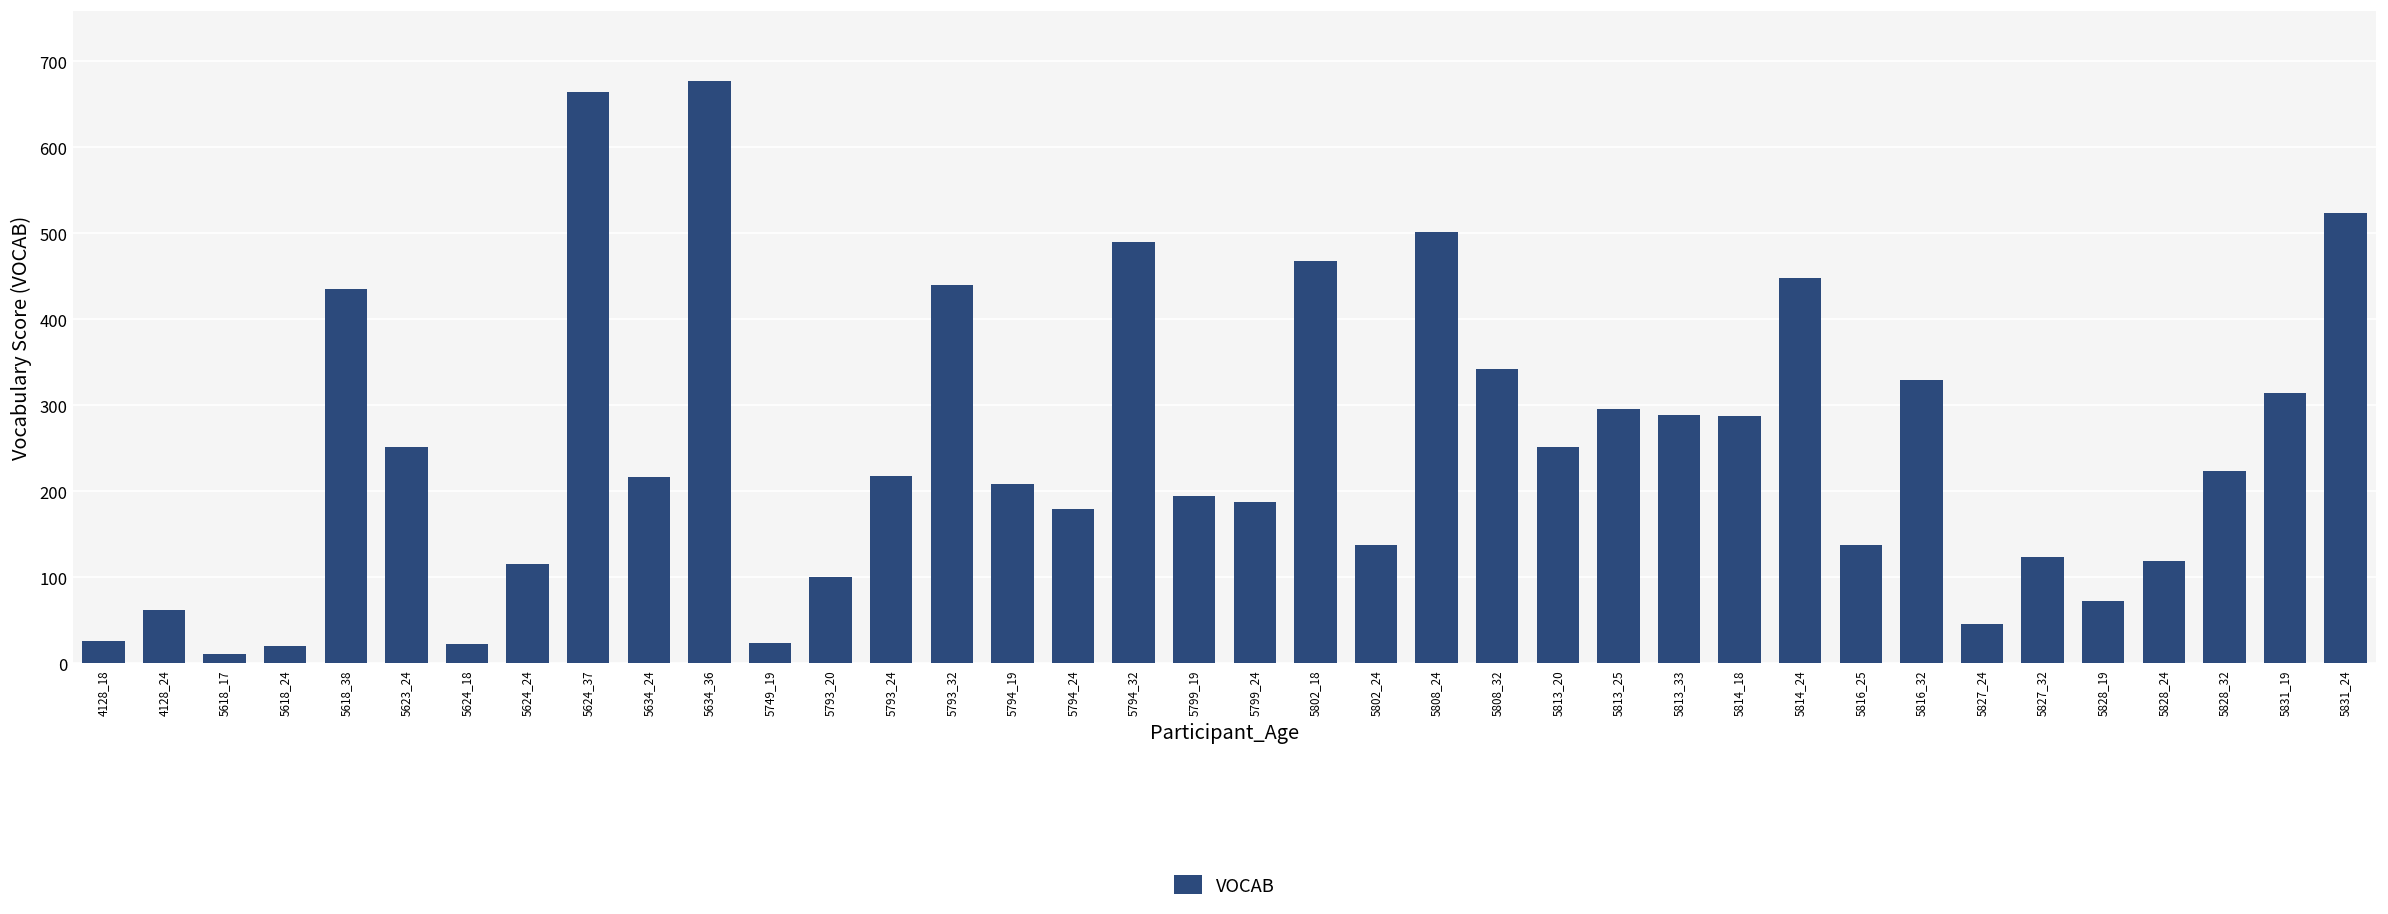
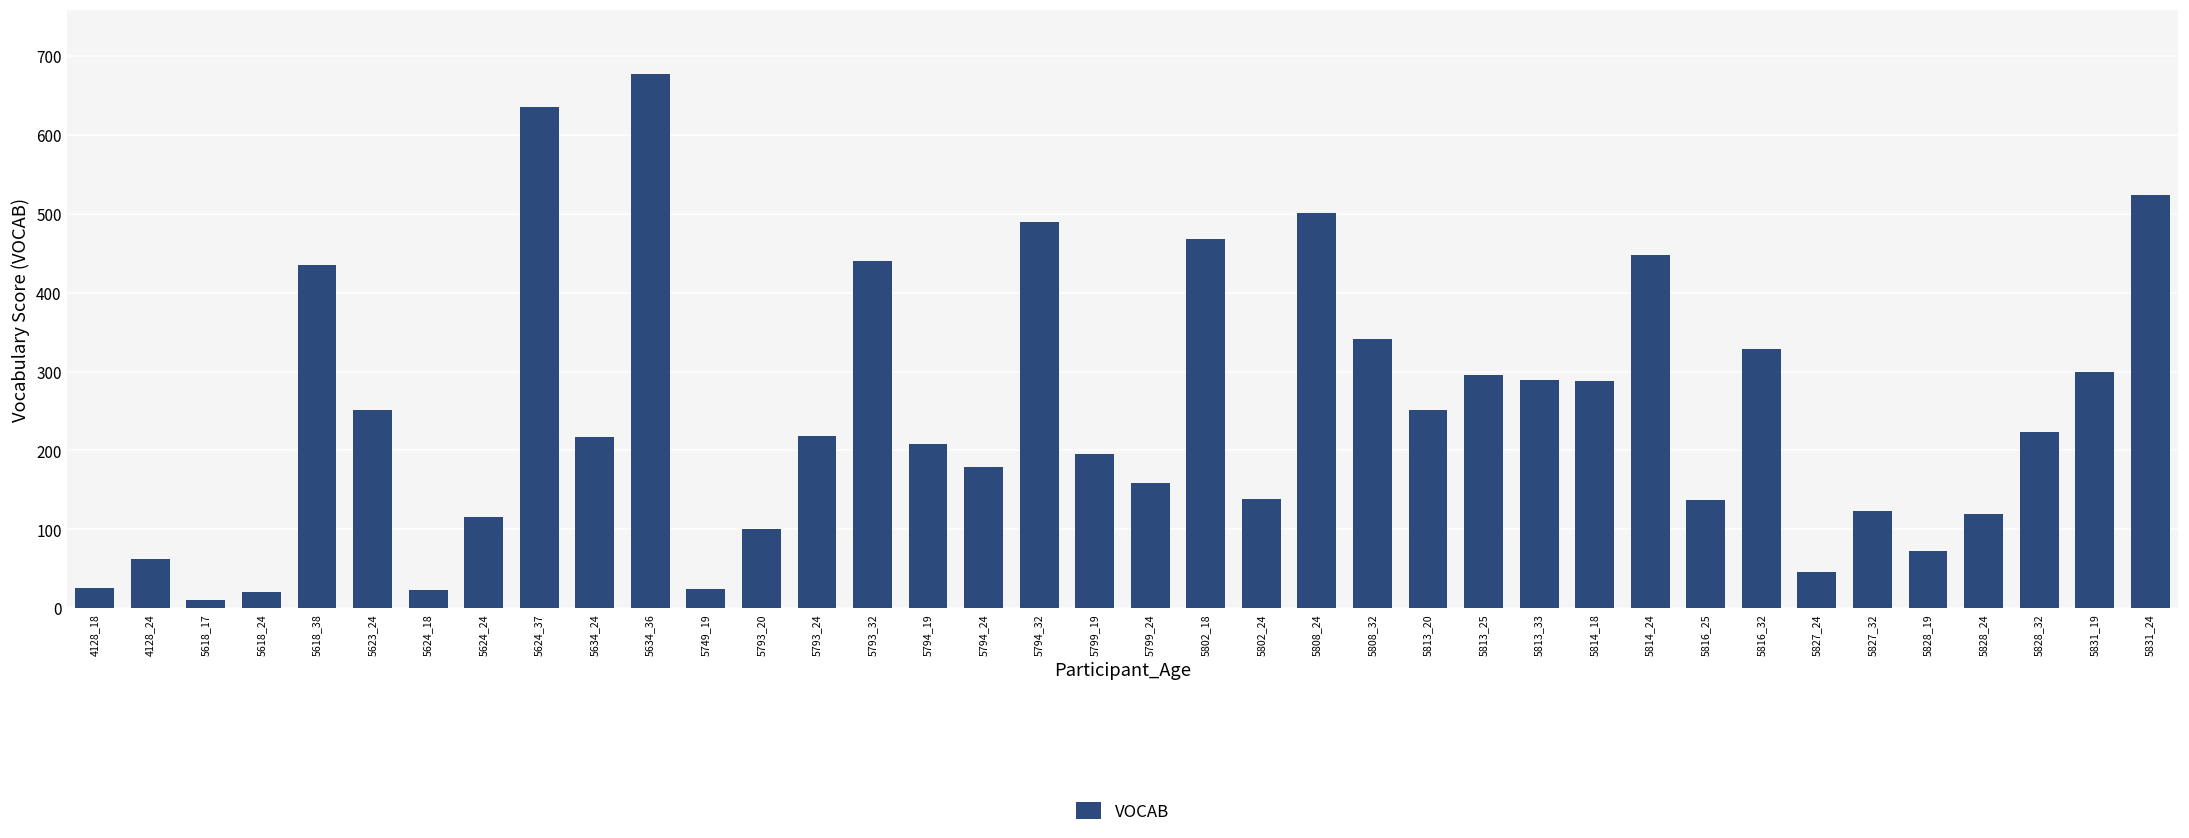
5624_37: 660 -> 640
5799_24: 190 -> 160
5831_19: 310 -> 300
